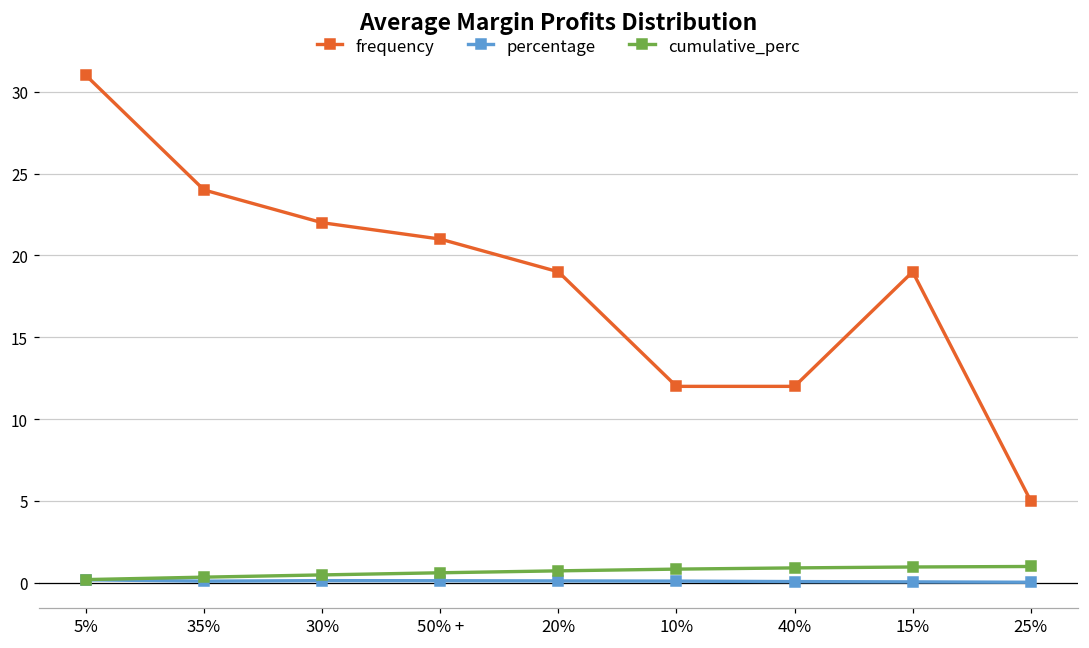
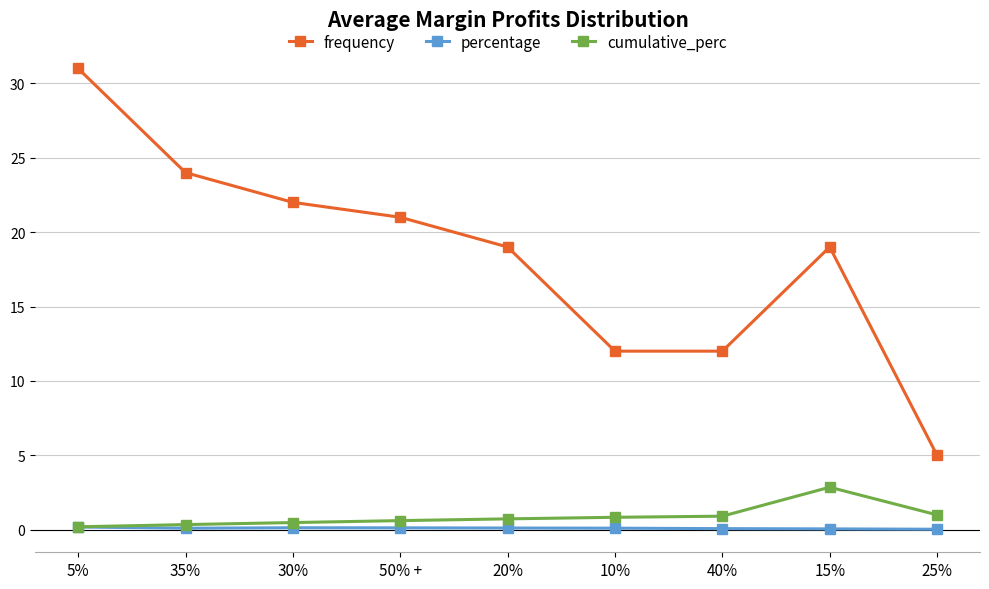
cumulative_perc, 15%: 1.0 -> 2.9
